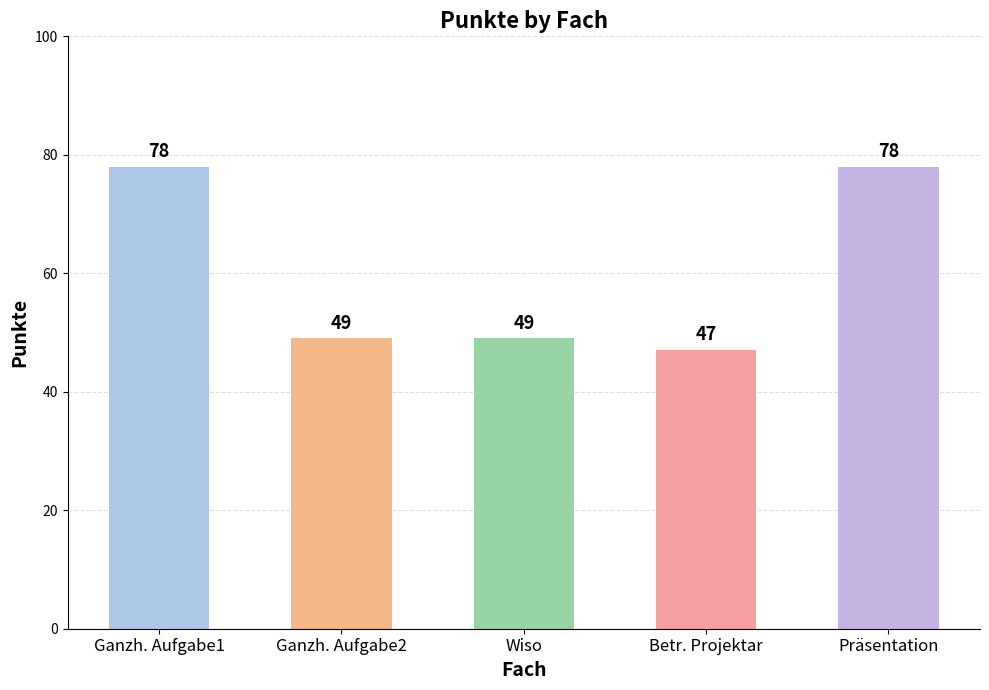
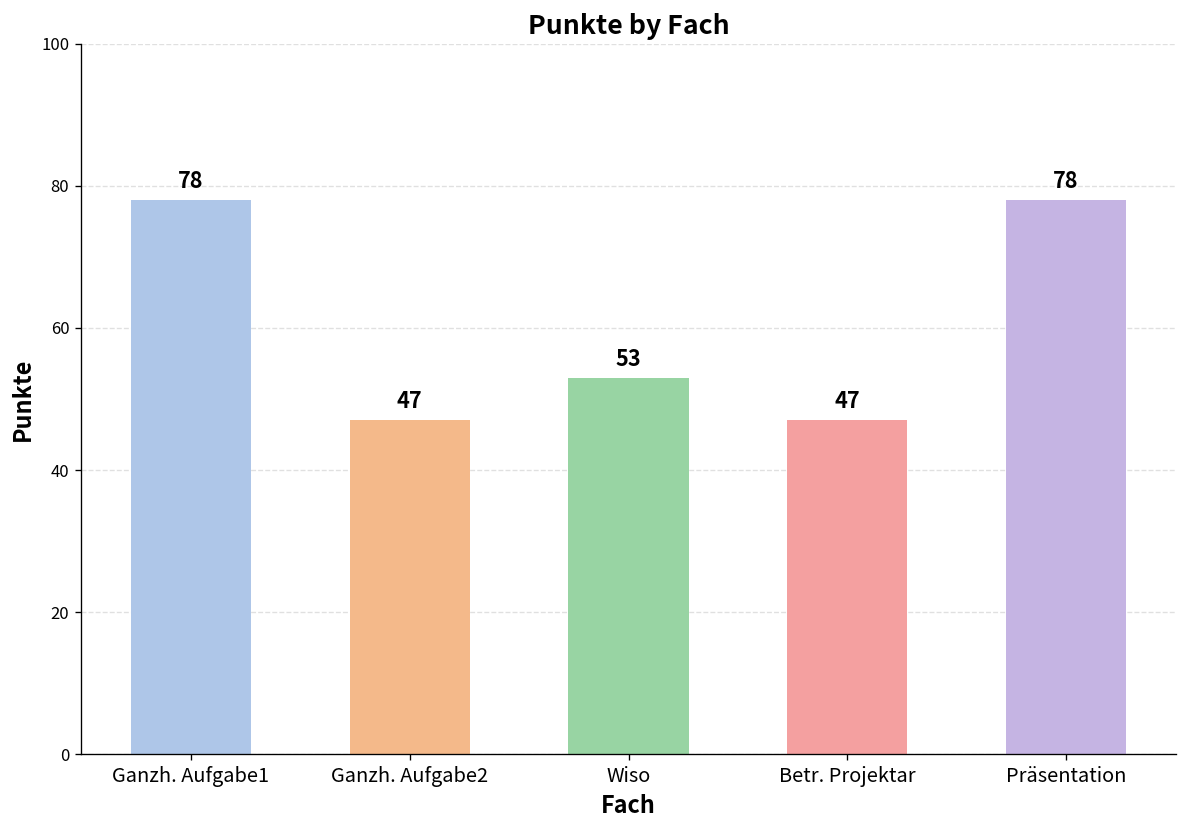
Ganzh. Aufgabe2: 49 -> 47
Wiso: 49 -> 53
